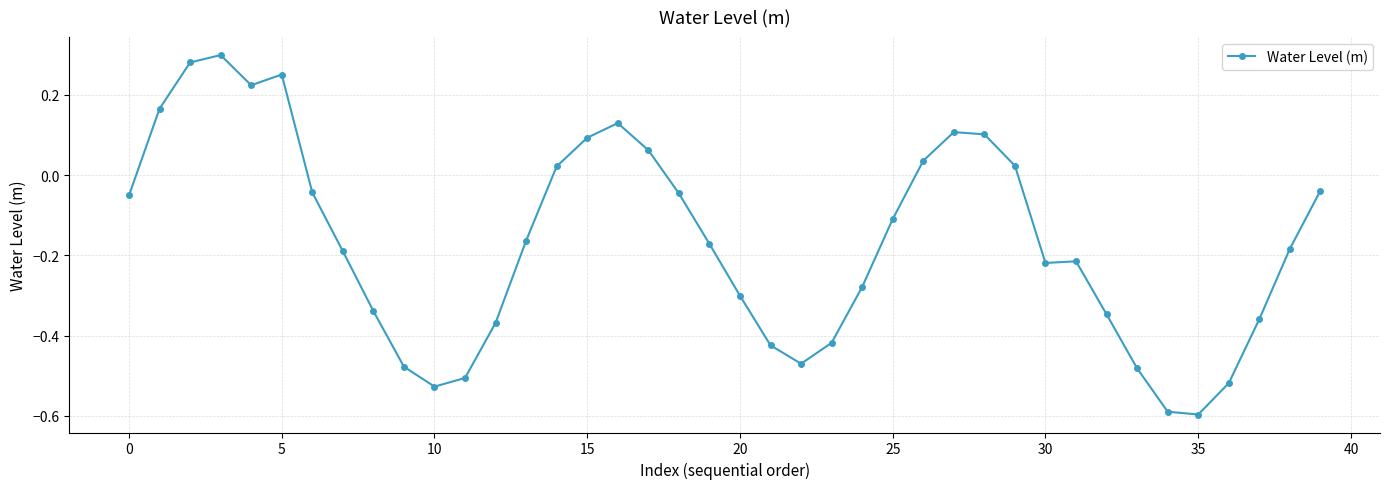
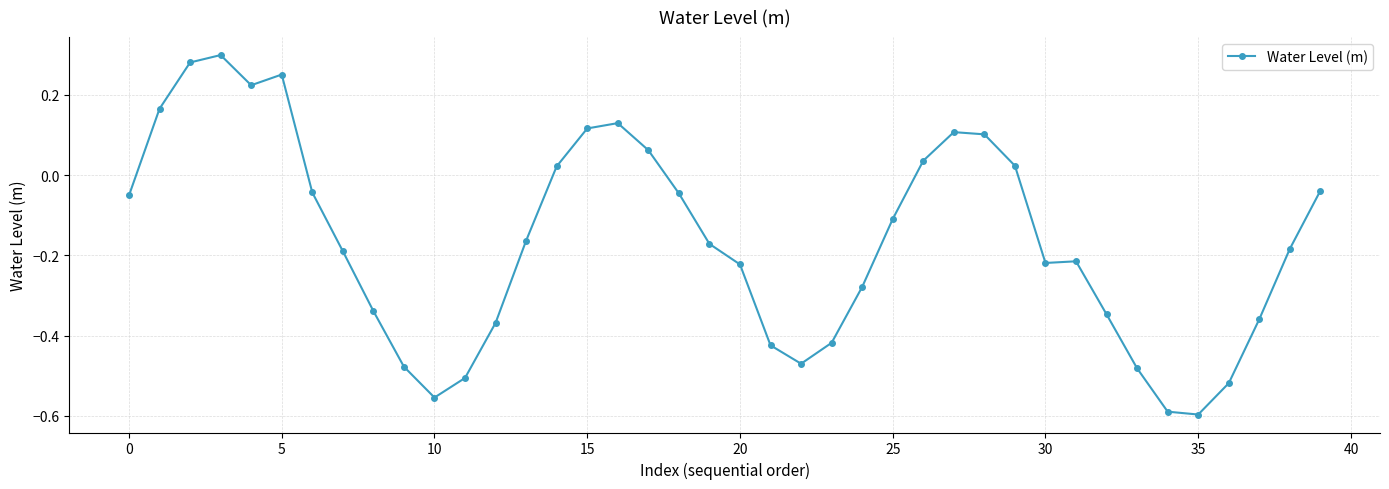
10: -0.53 -> -0.55
15: 0.09 -> 0.12
20: -0.30 -> -0.22
